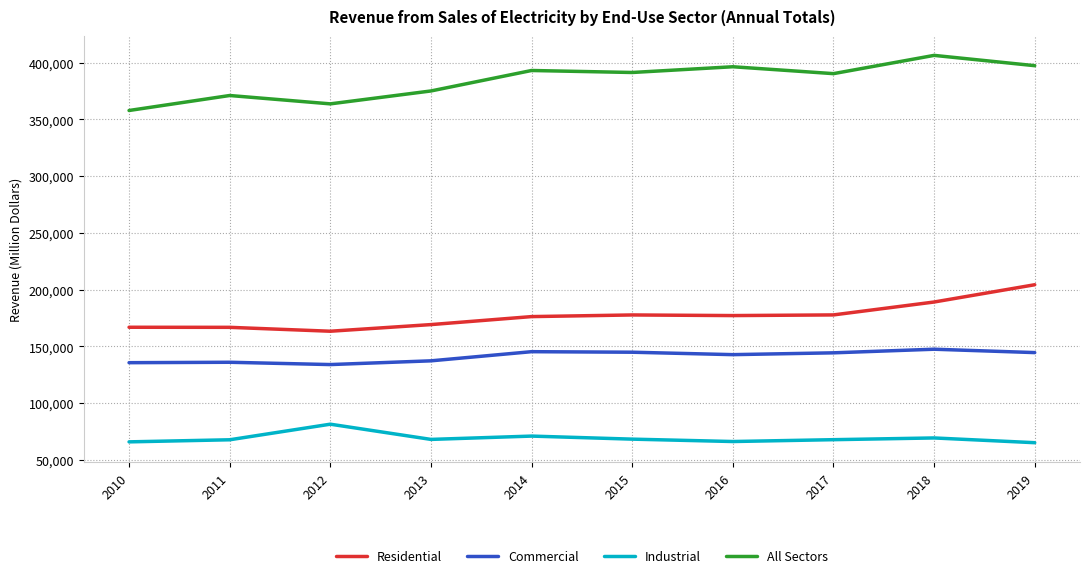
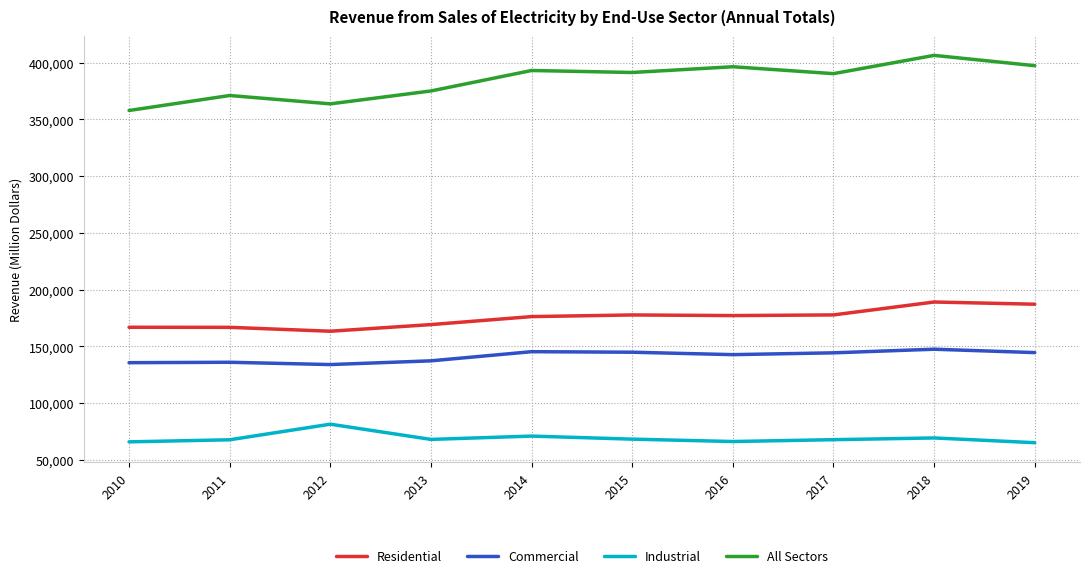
Residential, 2019: 204,000 -> 187,000
